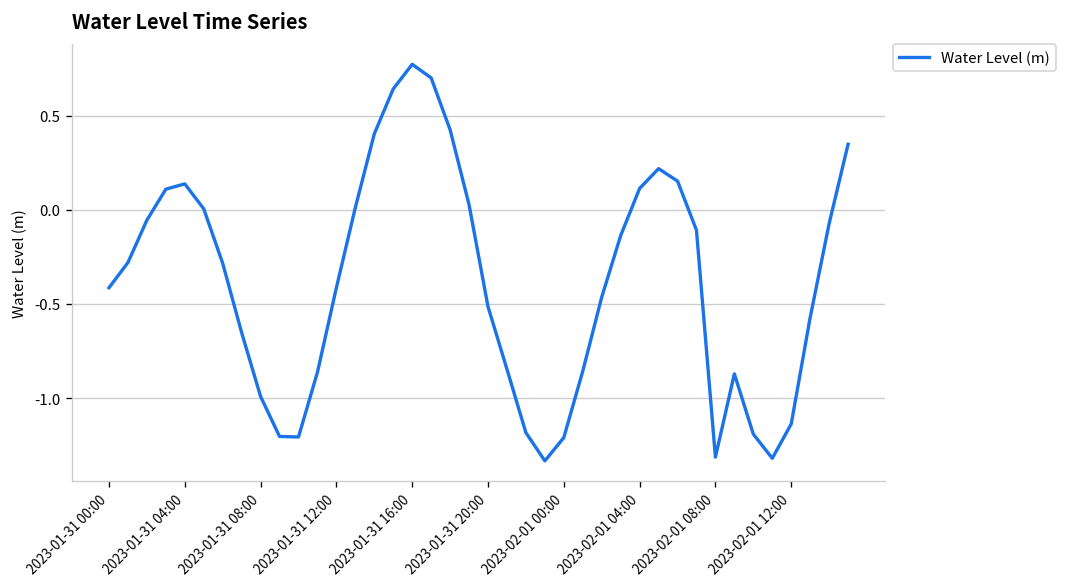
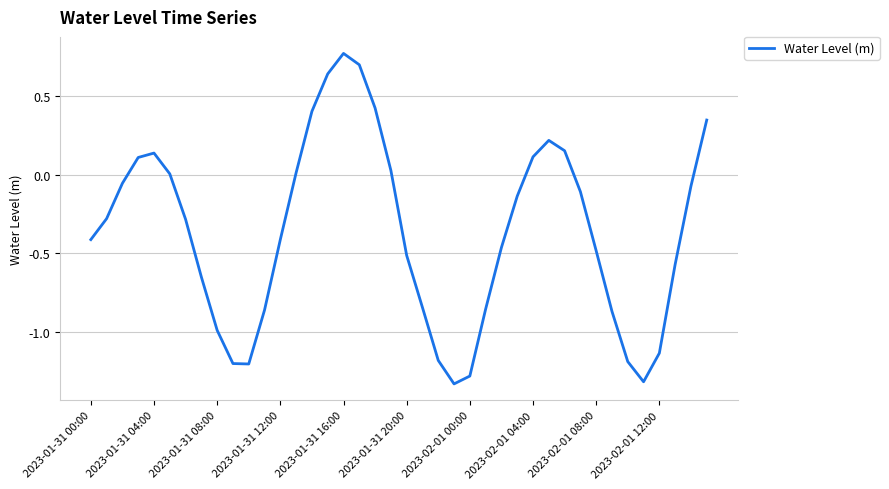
2023-02-01 00:00: -1.21 -> -1.28
2023-02-01 08:00: -1.31 -> -0.49
